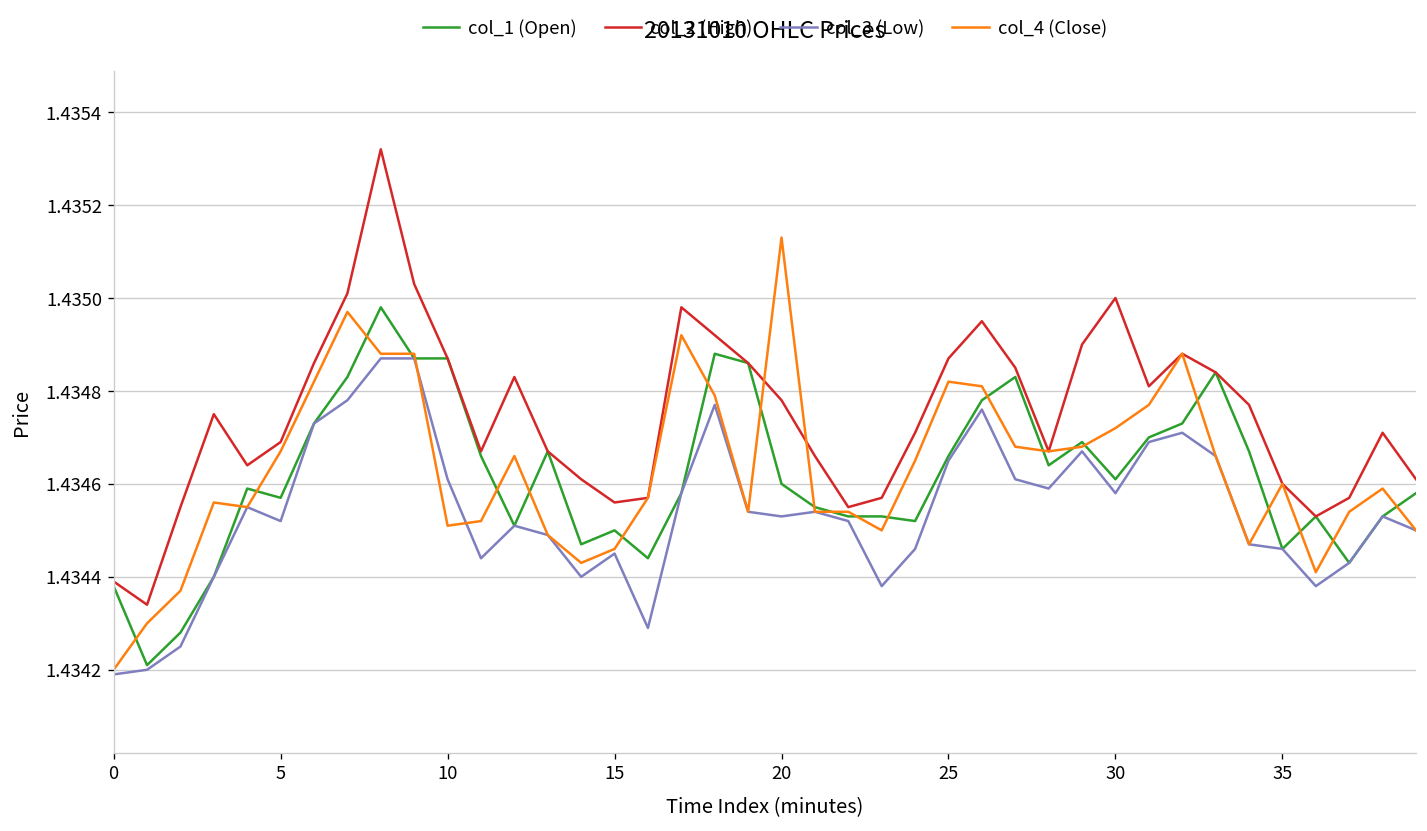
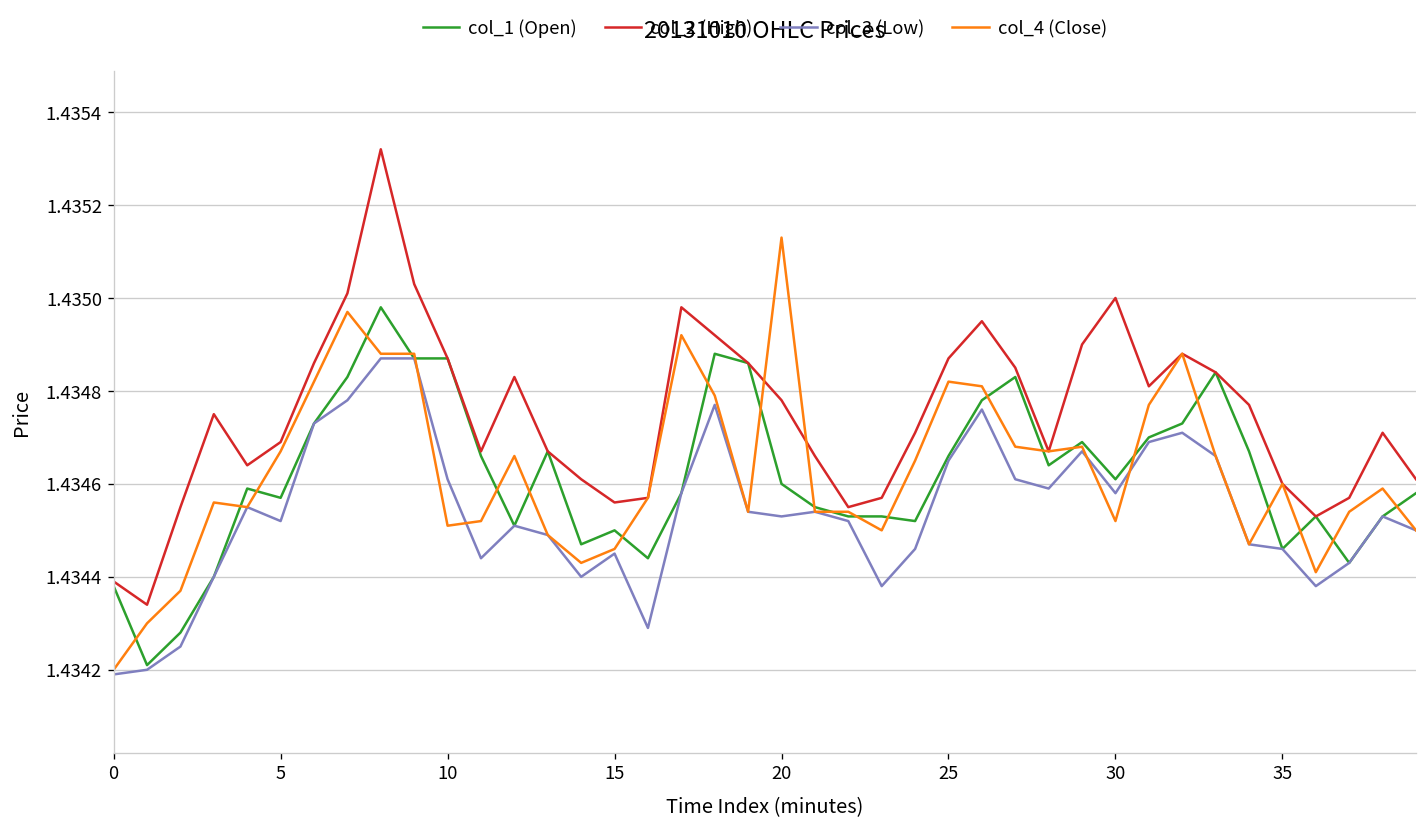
col_4 (Close), 30: 1.43472 -> 1.43452
